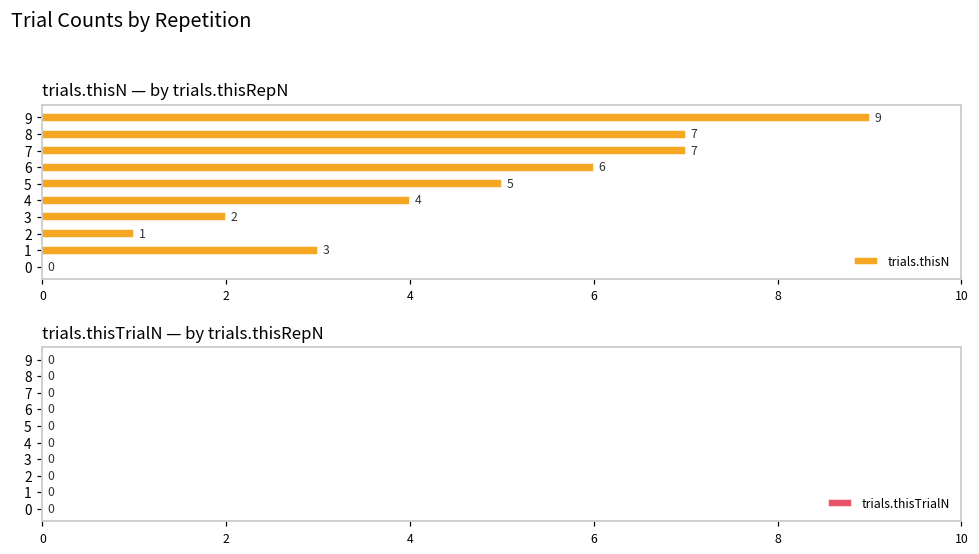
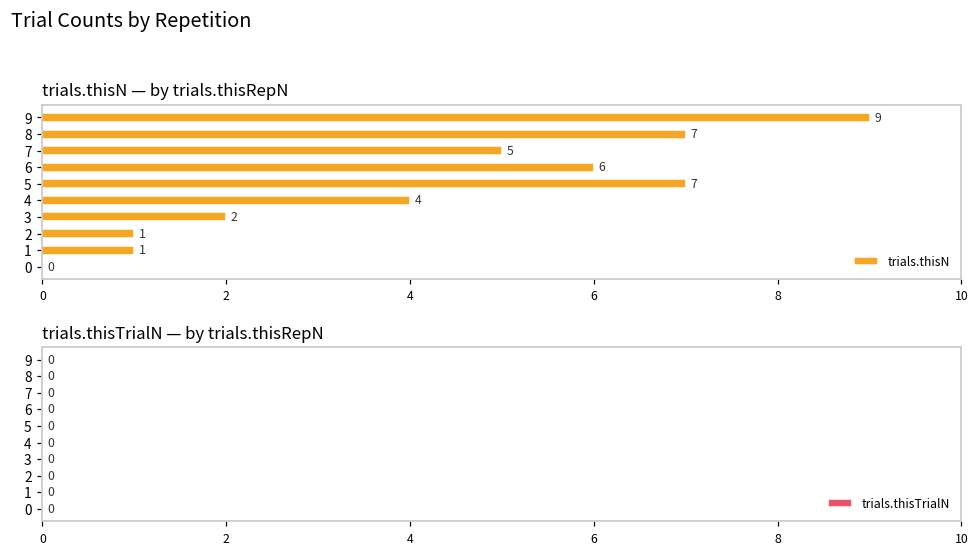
trials.thisN — by trials.thisRepN, 7: 7 -> 5
trials.thisN — by trials.thisRepN, 5: 5 -> 7
trials.thisN — by trials.thisRepN, 1: 3 -> 1
